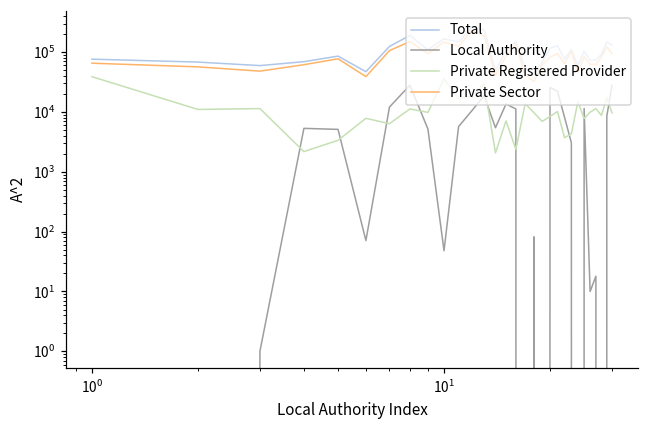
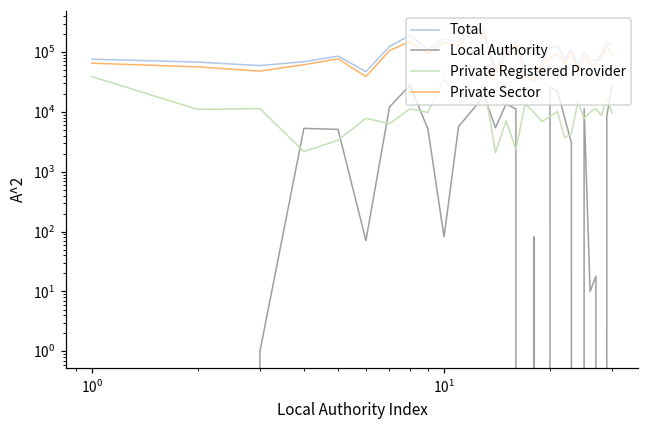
Local Authority, 10^1: 50 -> 80
